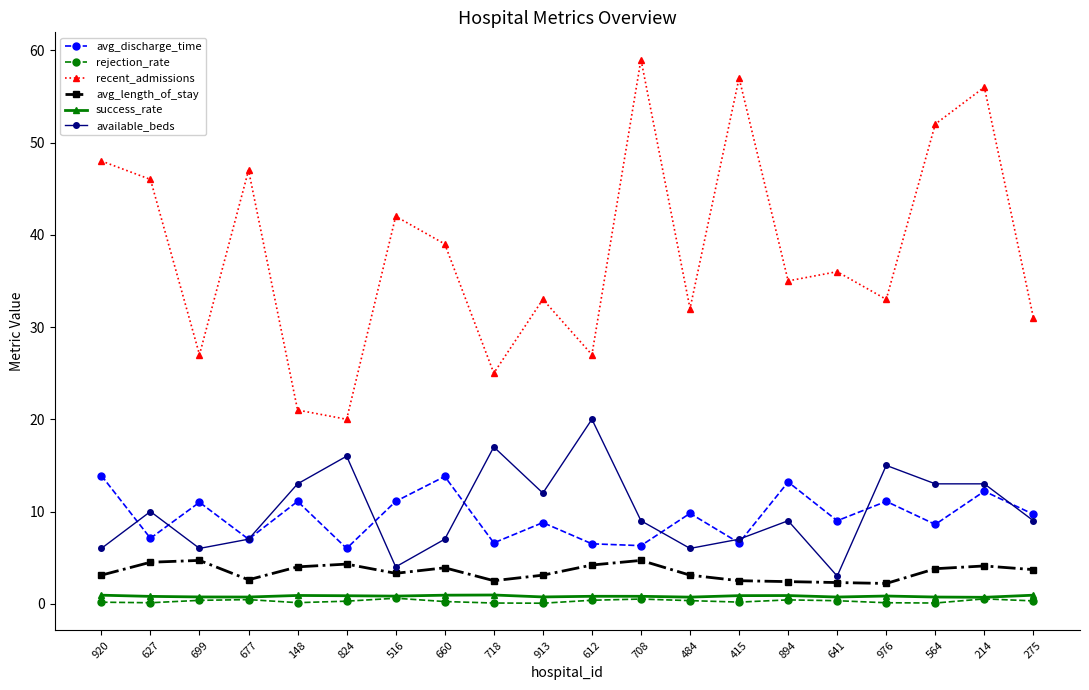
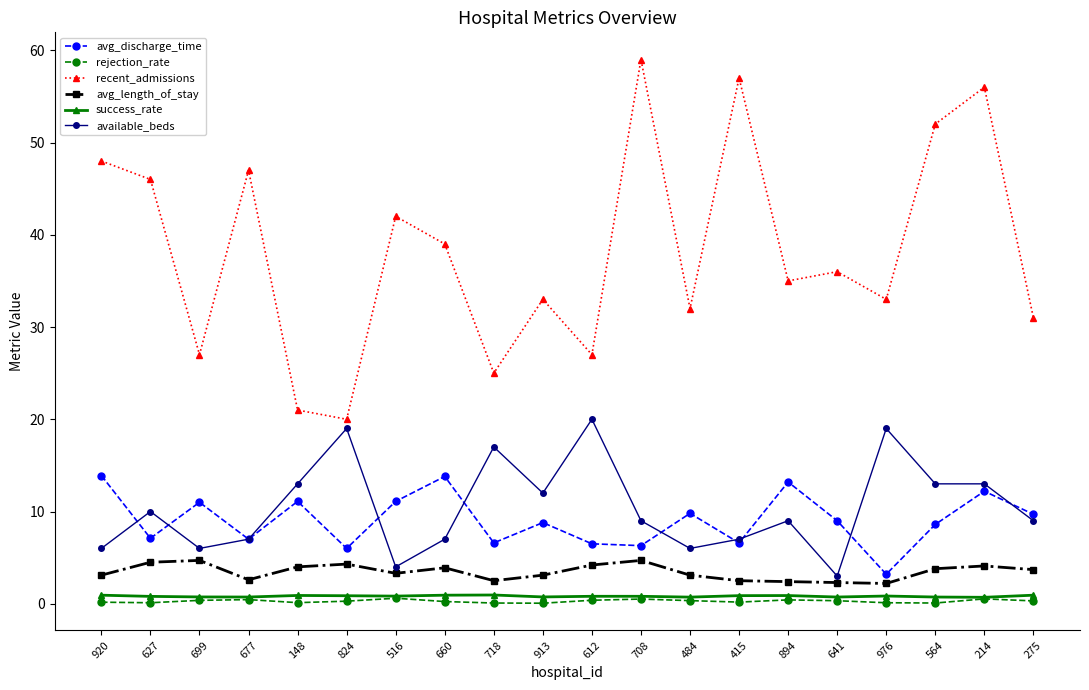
available_beds, 824: 16 -> 19
avg_discharge_time, 976: 11 -> 3
available_beds, 976: 15 -> 19
